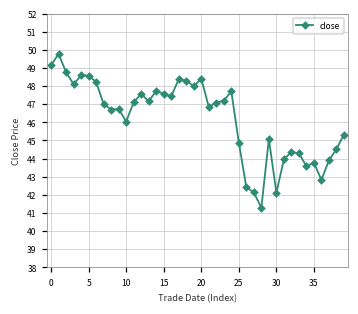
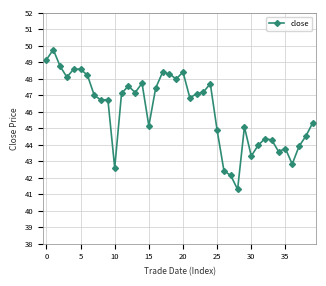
10: 46.0 -> 42.6
15: 47.6 -> 45.1
30: 42.1 -> 43.3
